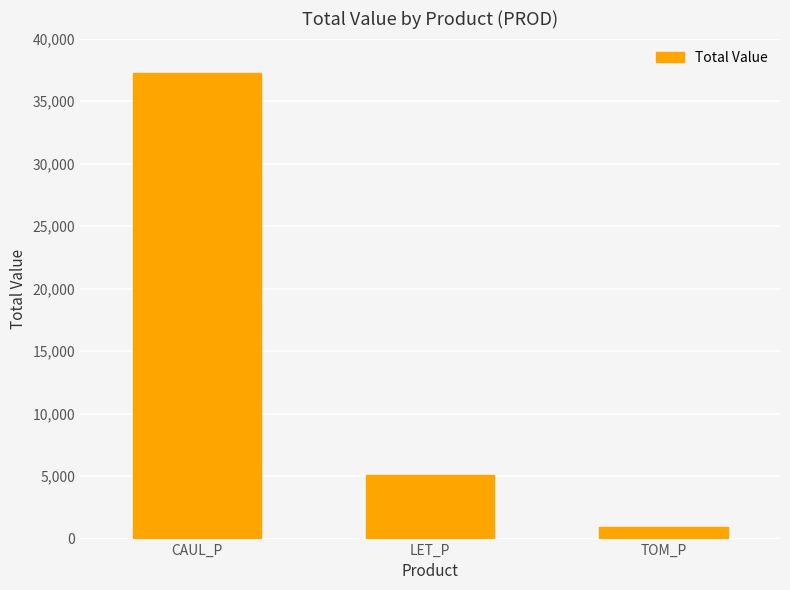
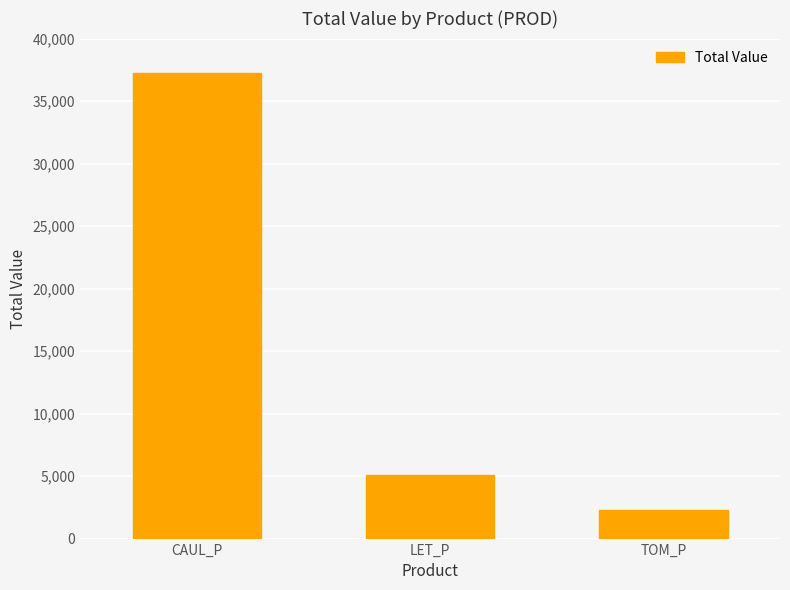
TOM_P: 900 -> 2,300
